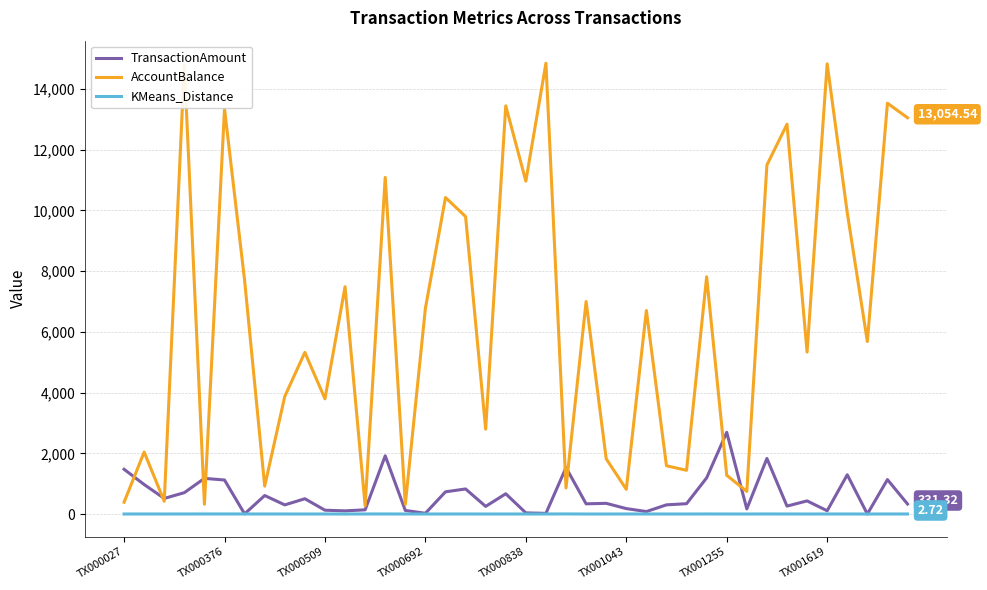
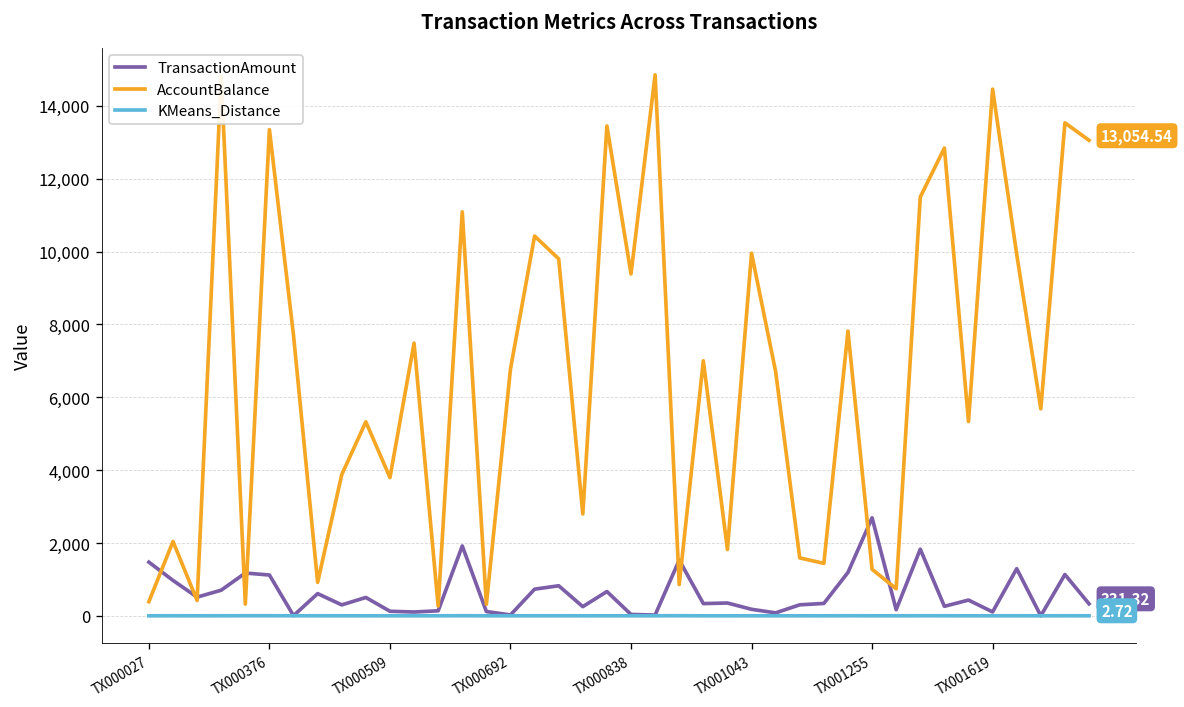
AccountBalance, TX000838: 11,000 -> 9,400
AccountBalance, TX001043: 800 -> 10,000
AccountBalance, TX001619: 14,800 -> 14,500
